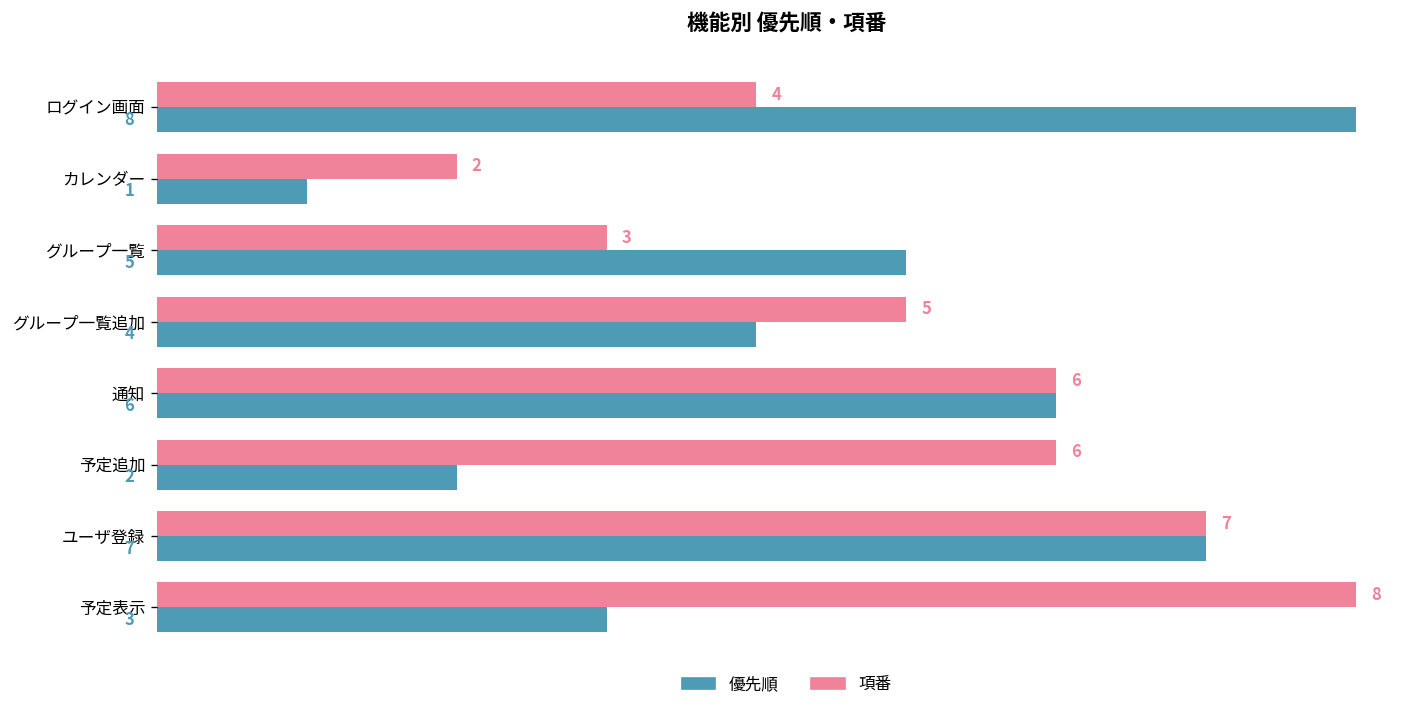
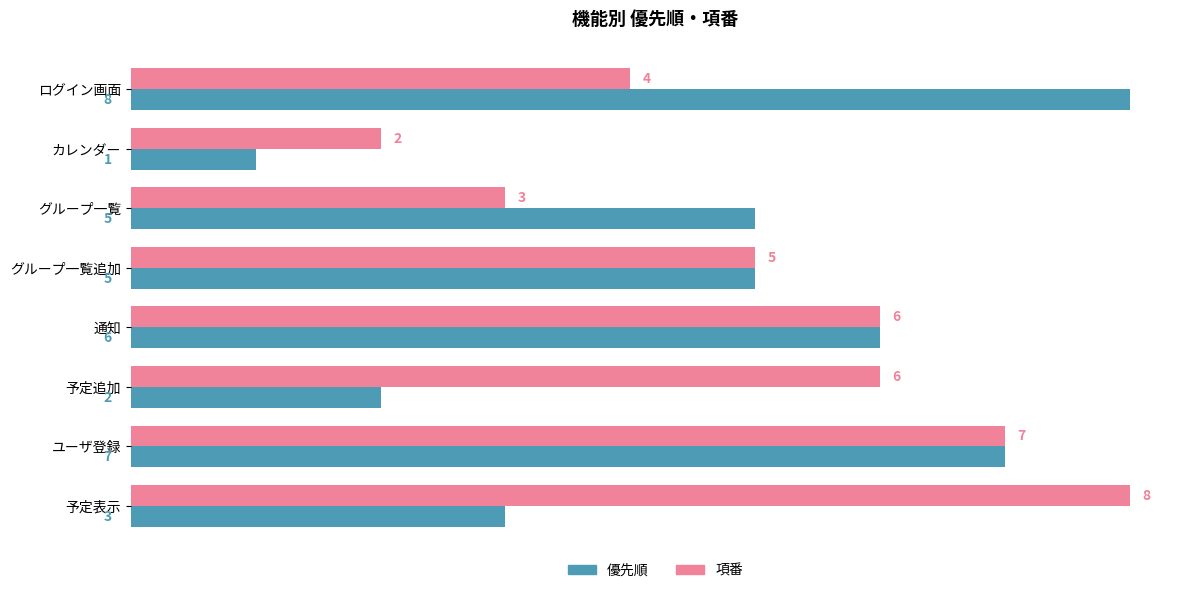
優先順, グループ一覧追加: 4 -> 5
